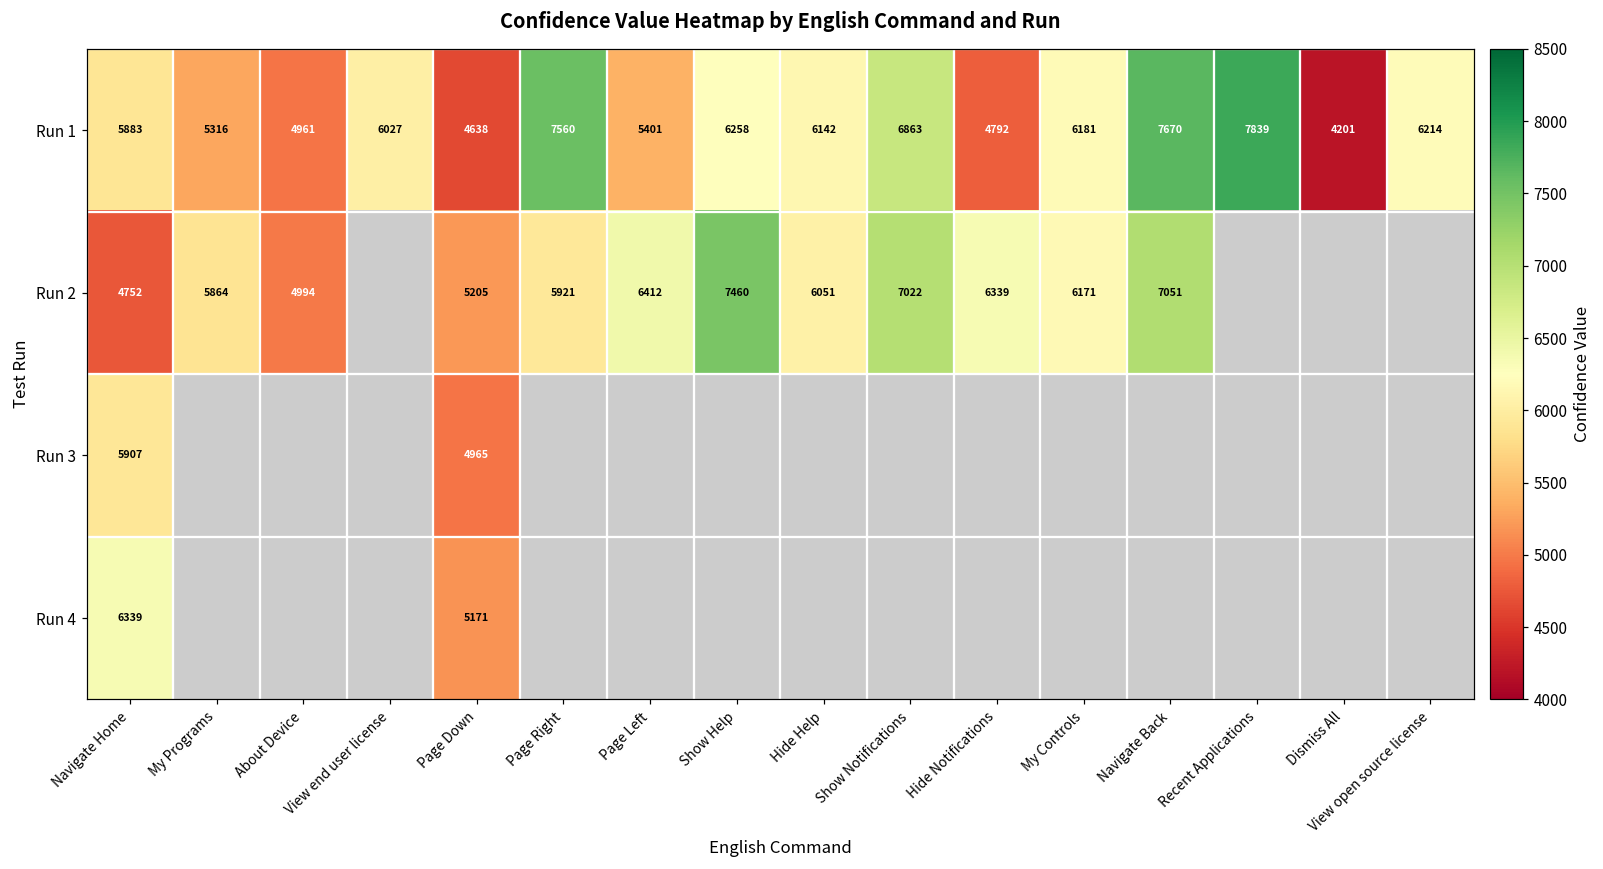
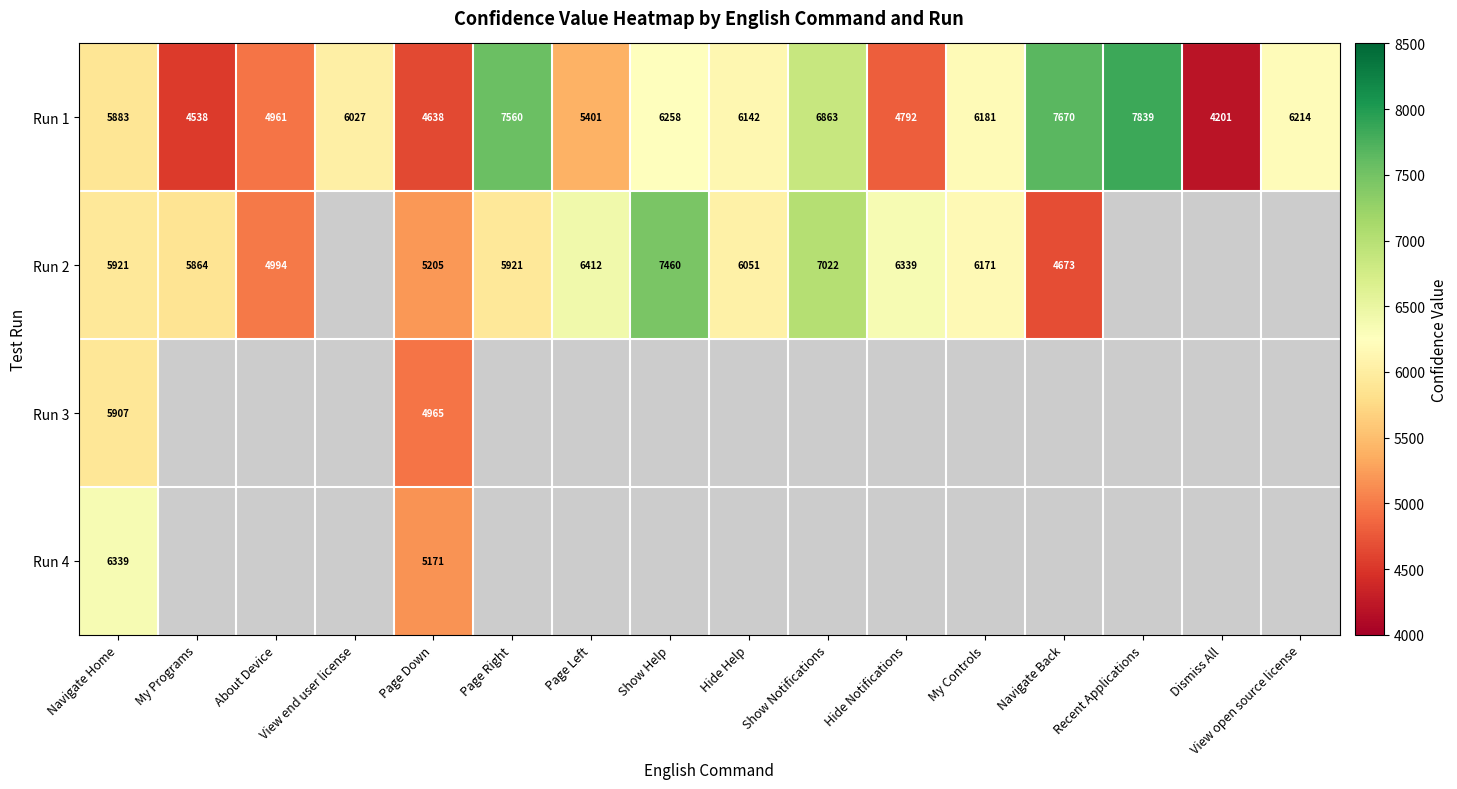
Run 1, My Programs: 5316 -> 4538
Run 2, Navigate Home: 4752 -> 5921
Run 2, Navigate Back: 7051 -> 4673
